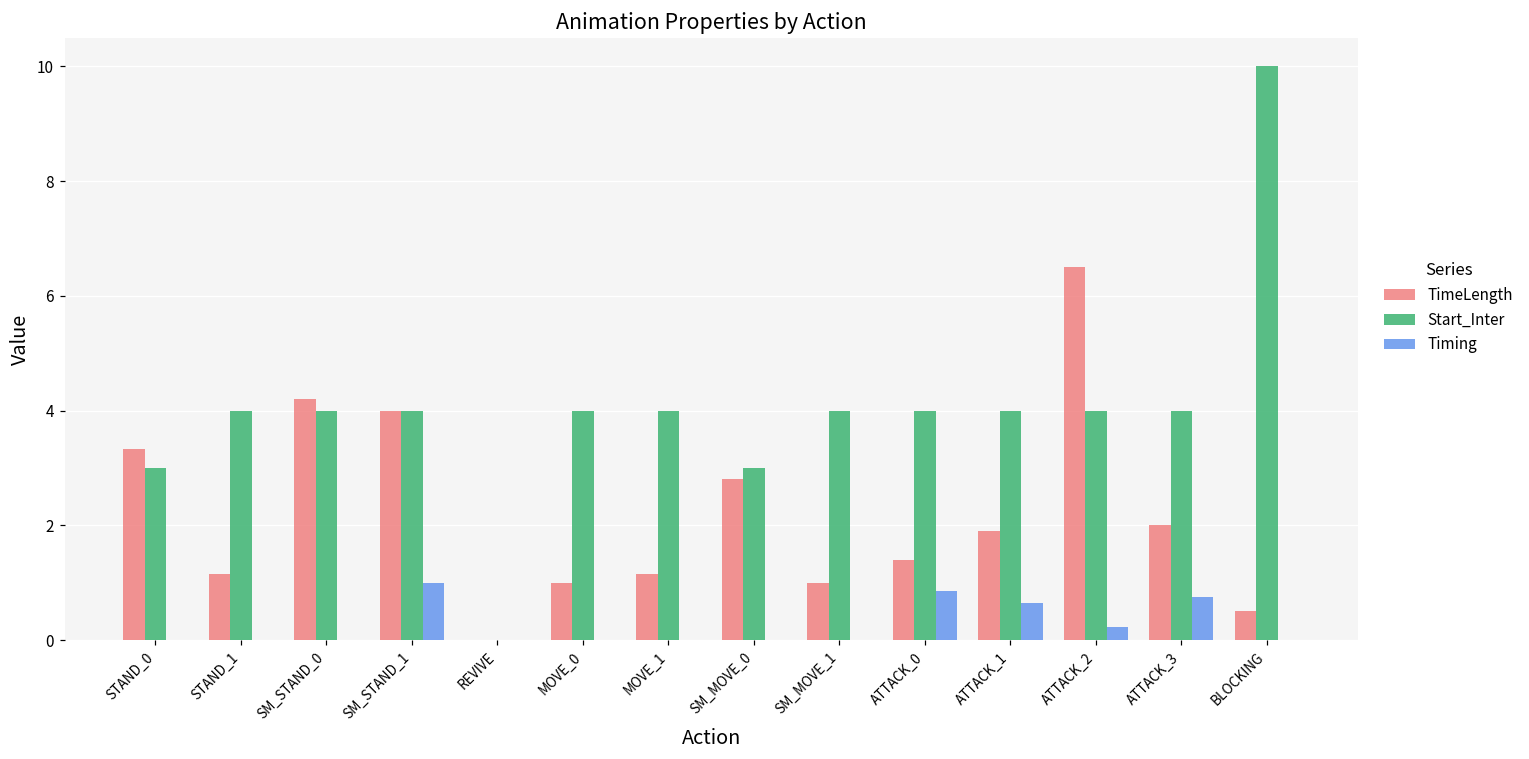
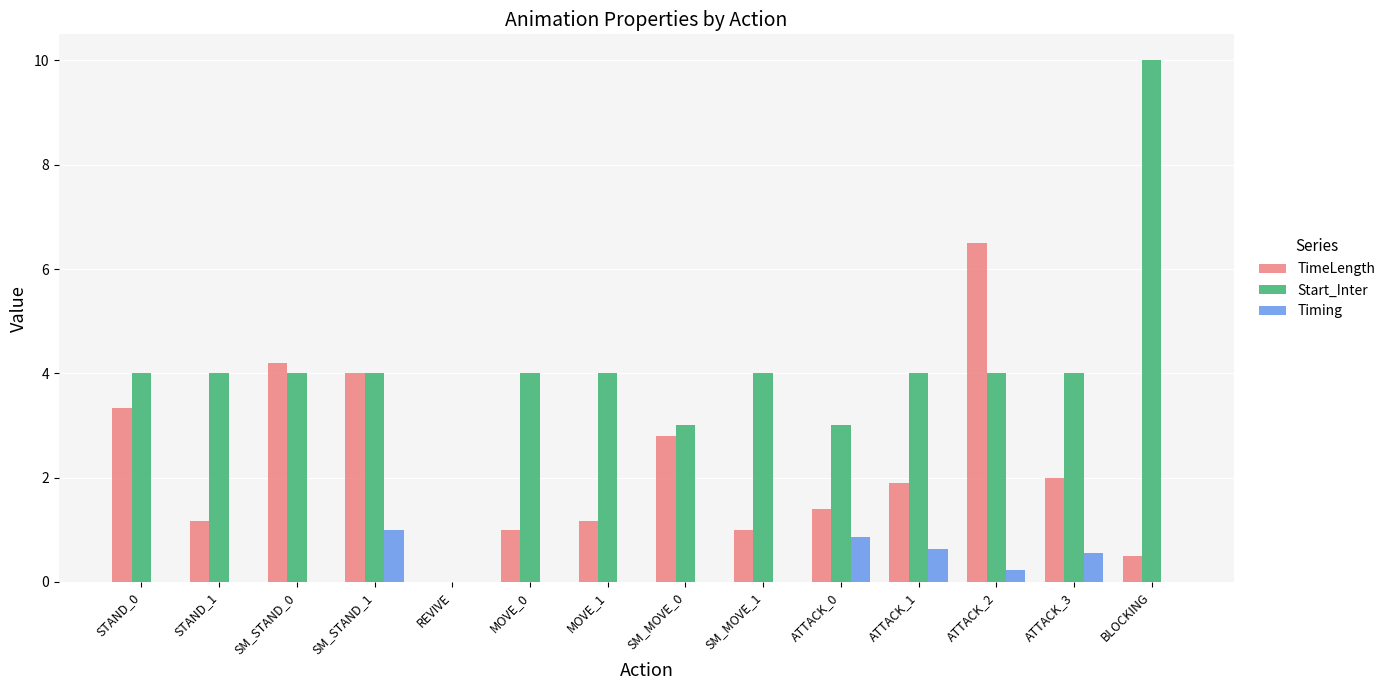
Start_Inter, STAND_0: 3 -> 4
Start_Inter, ATTACK_0: 4 -> 3
Timing, ATTACK_3: 0.8 -> 0.6
